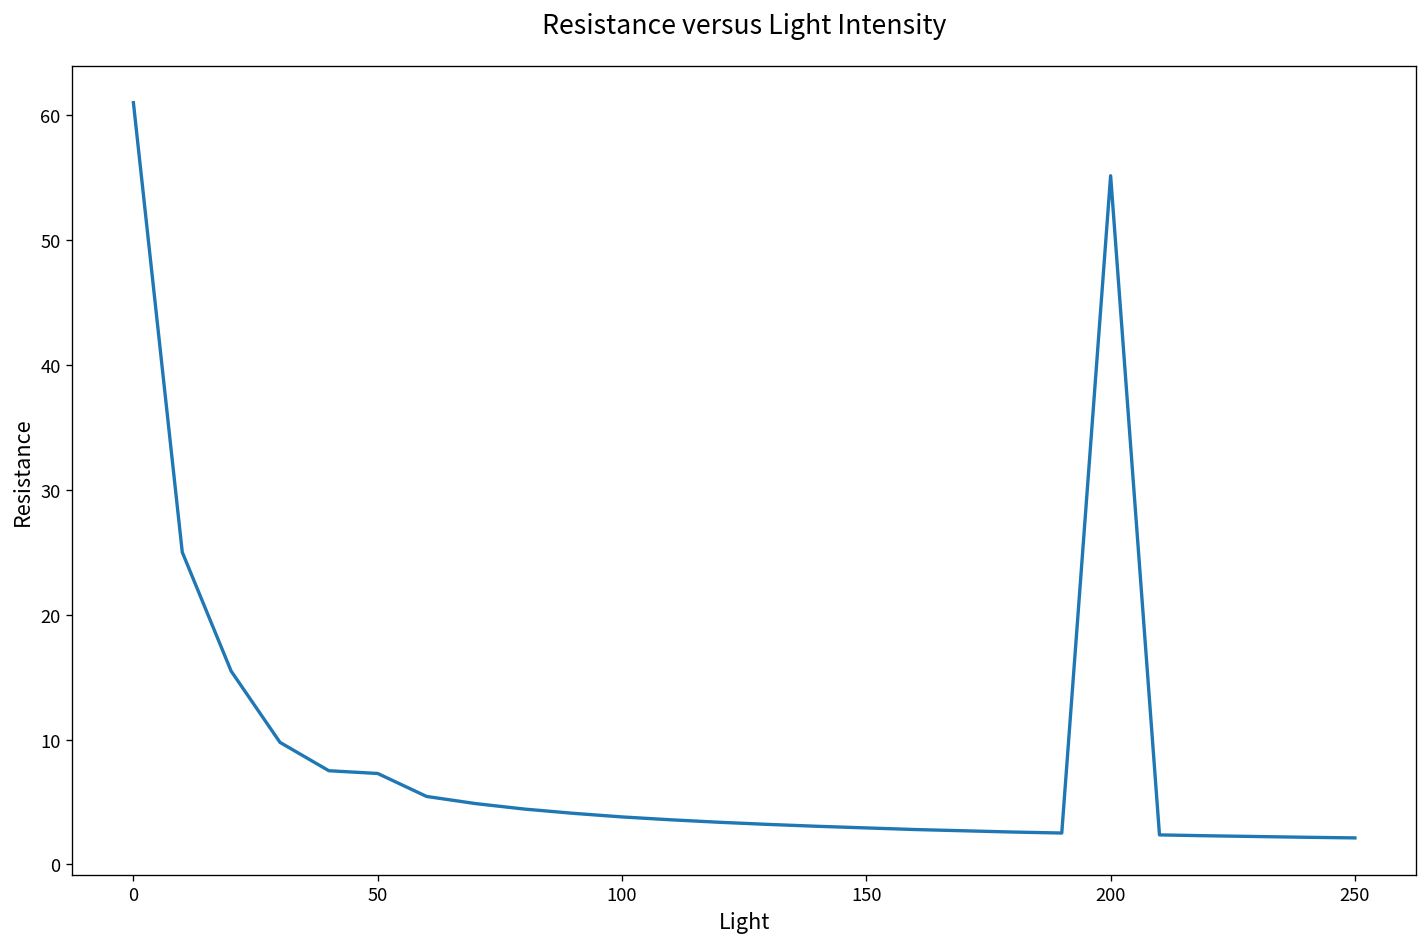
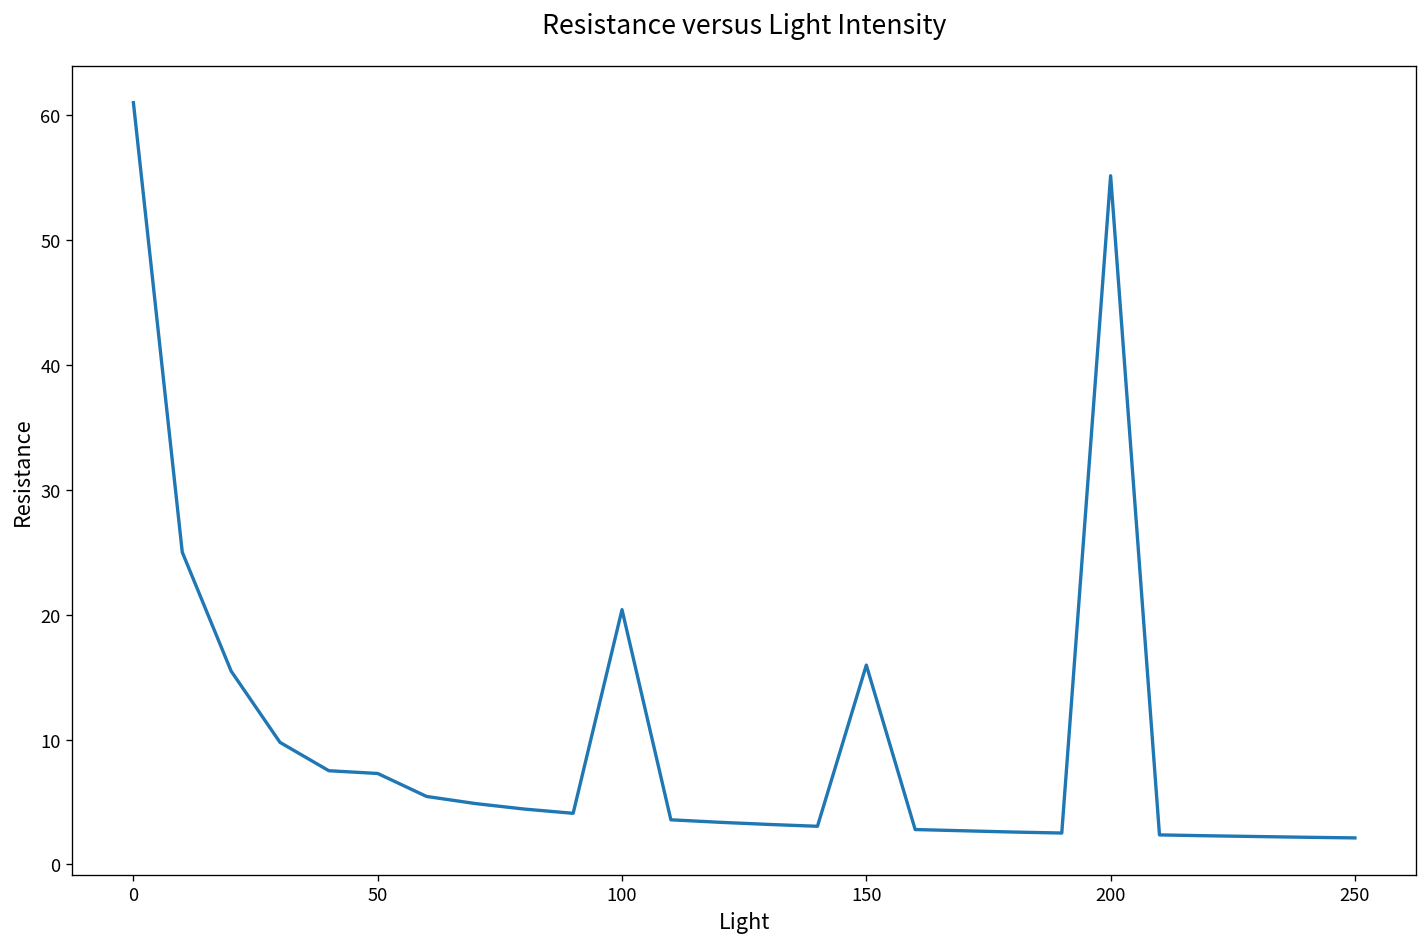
100: 3.8 -> 20.4
150: 2.9 -> 16.0
